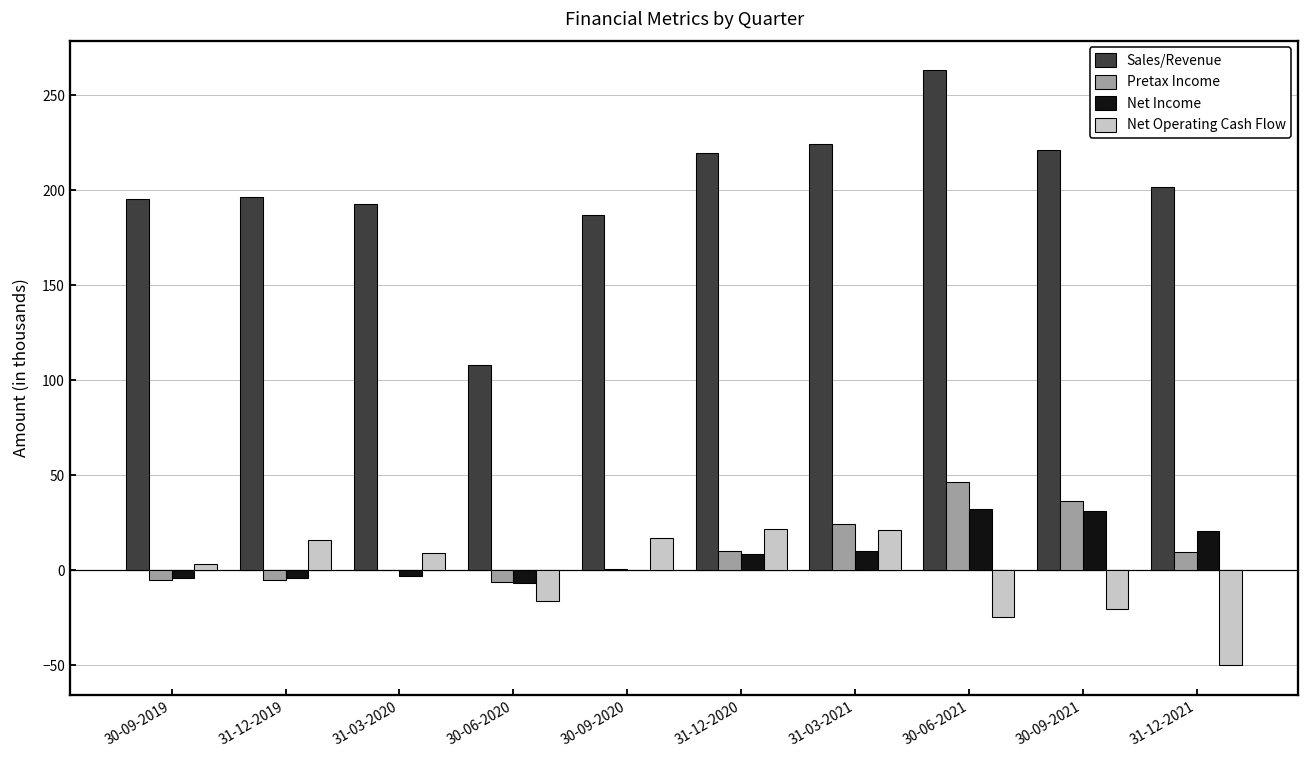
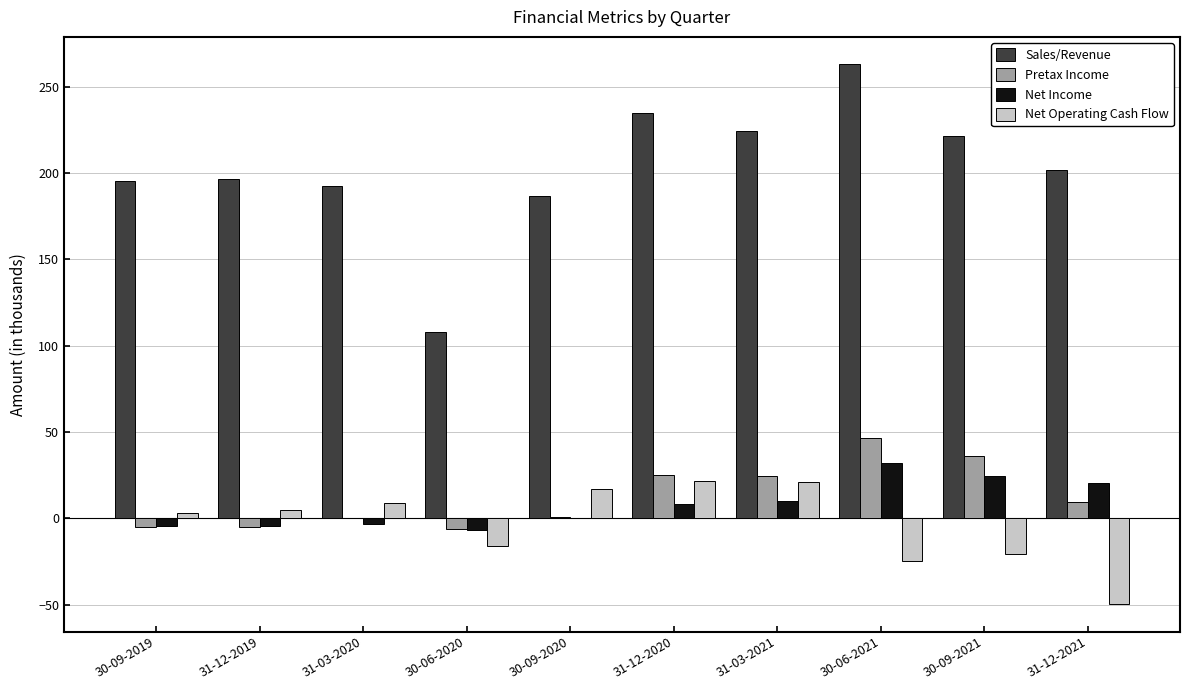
Net Operating Cash Flow, 31-12-2019: 16 -> 5
Sales/Revenue, 31-12-2020: 220 -> 235
Pretax Income, 31-12-2020: 10 -> 25
Net Income, 30-09-2021: 31 -> 25
